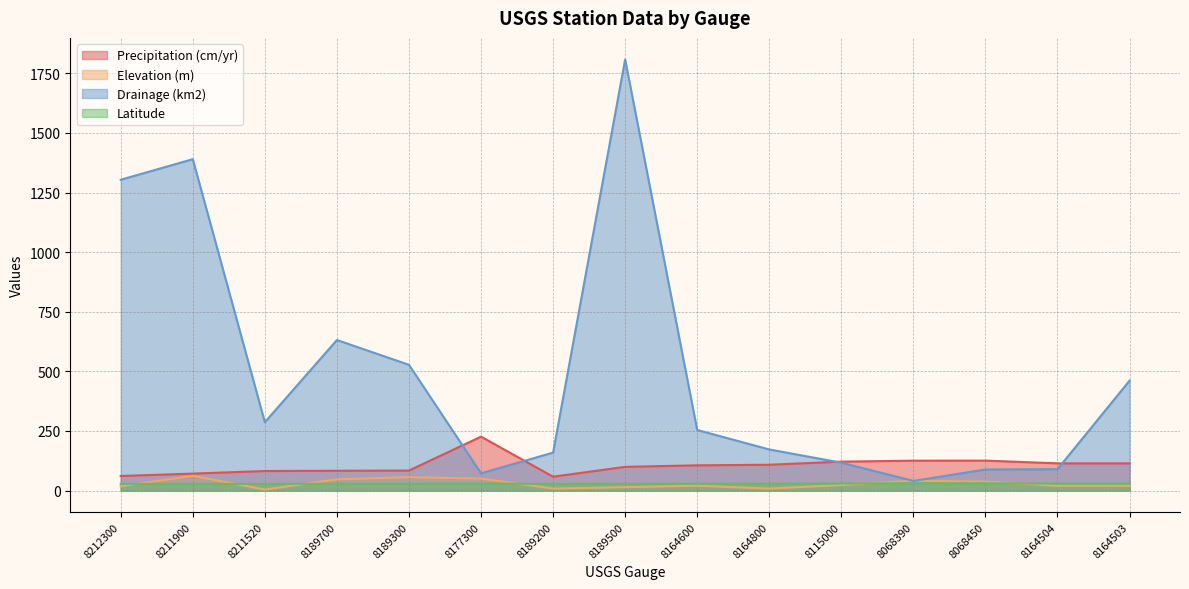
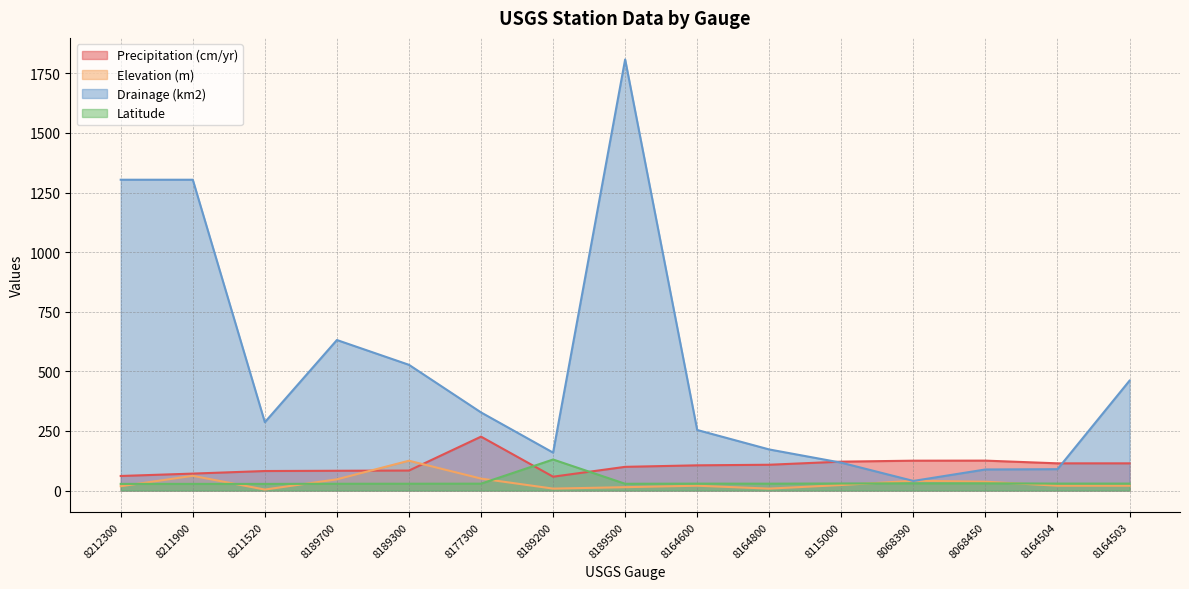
Drainage (km2), 8211900: 1390 -> 1300
Elevation (m), 8189300: 60 -> 130
Drainage (km2), 8177300: 70 -> 330
Latitude, 8189200: 30 -> 130
